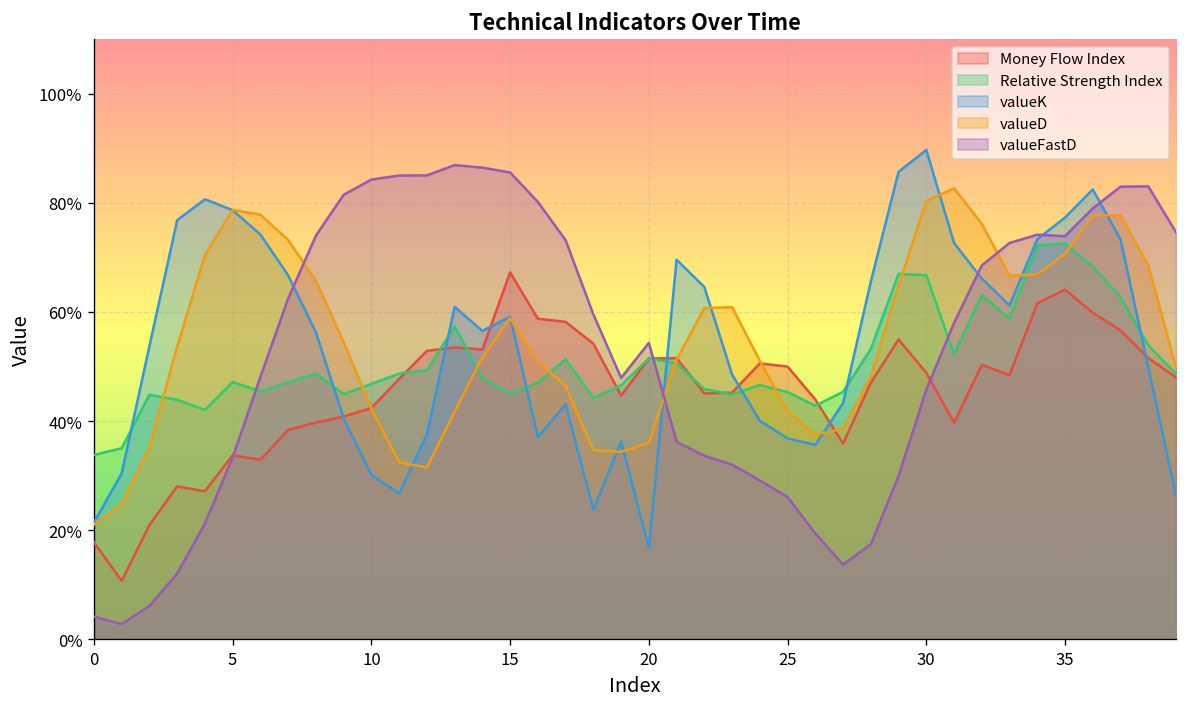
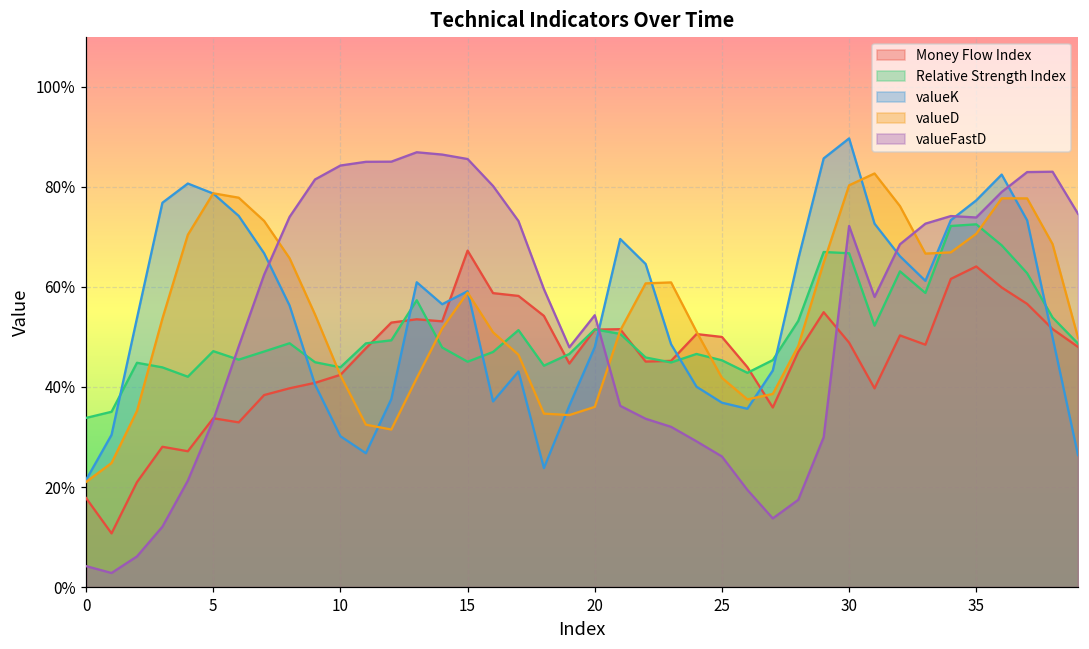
Relative Strength Index, 10: 47% -> 44%
valueK, 20: 17% -> 48%
valueFastD, 30: 46% -> 72%
